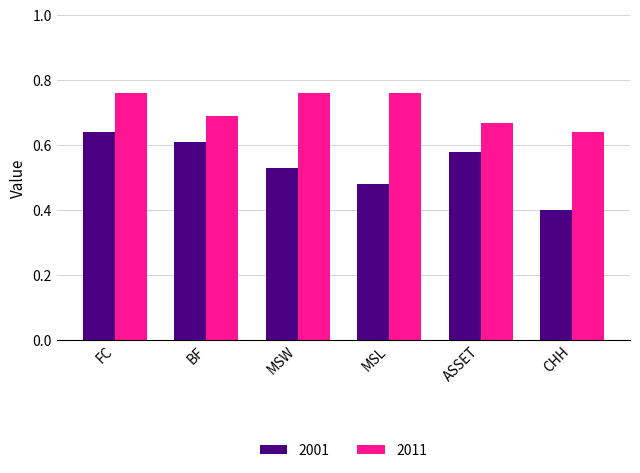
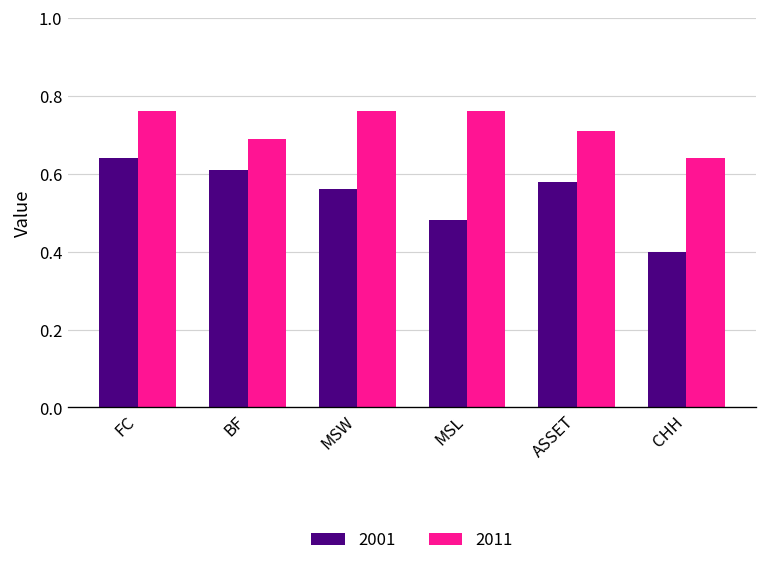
2001, MSW: 0.53 -> 0.56
2011, ASSET: 0.67 -> 0.71
